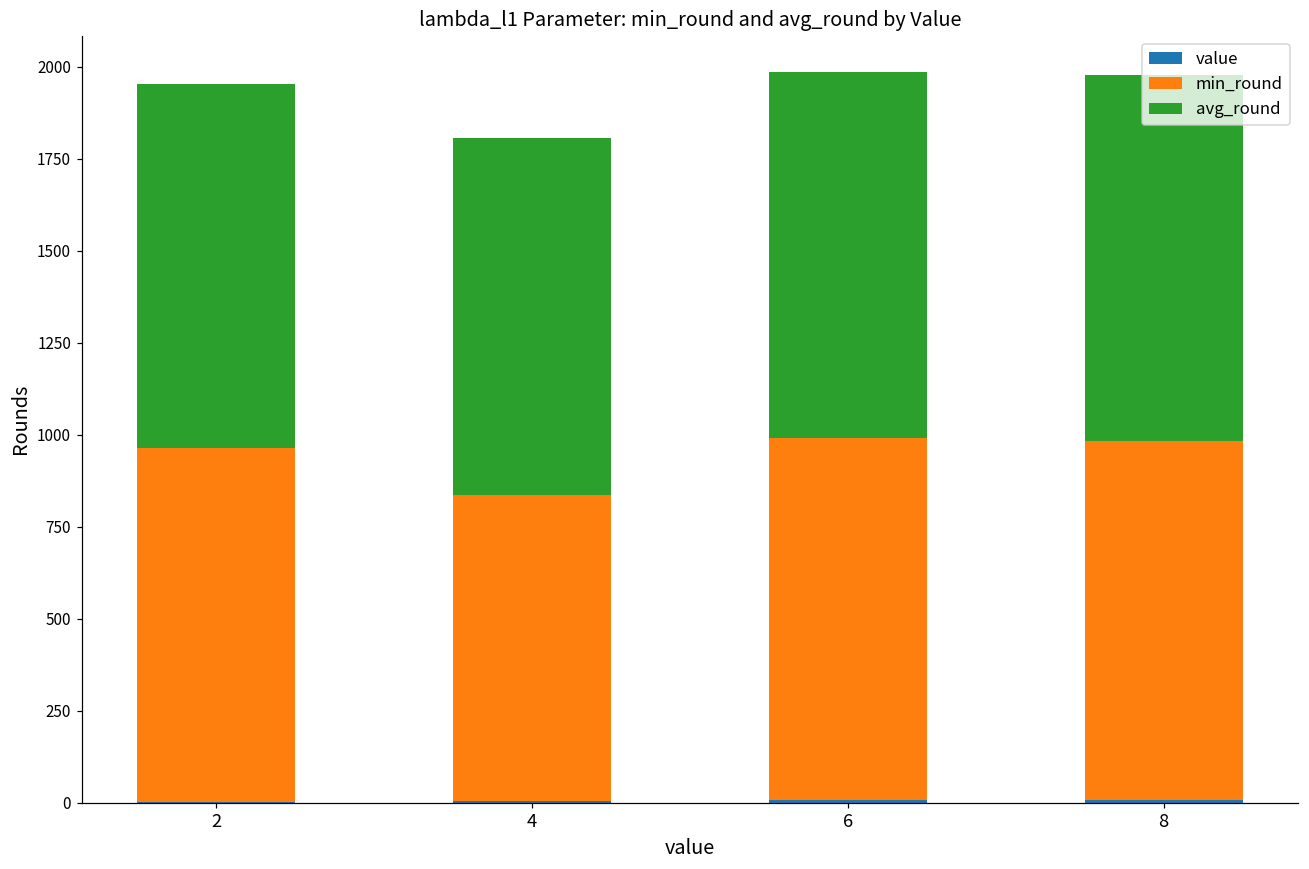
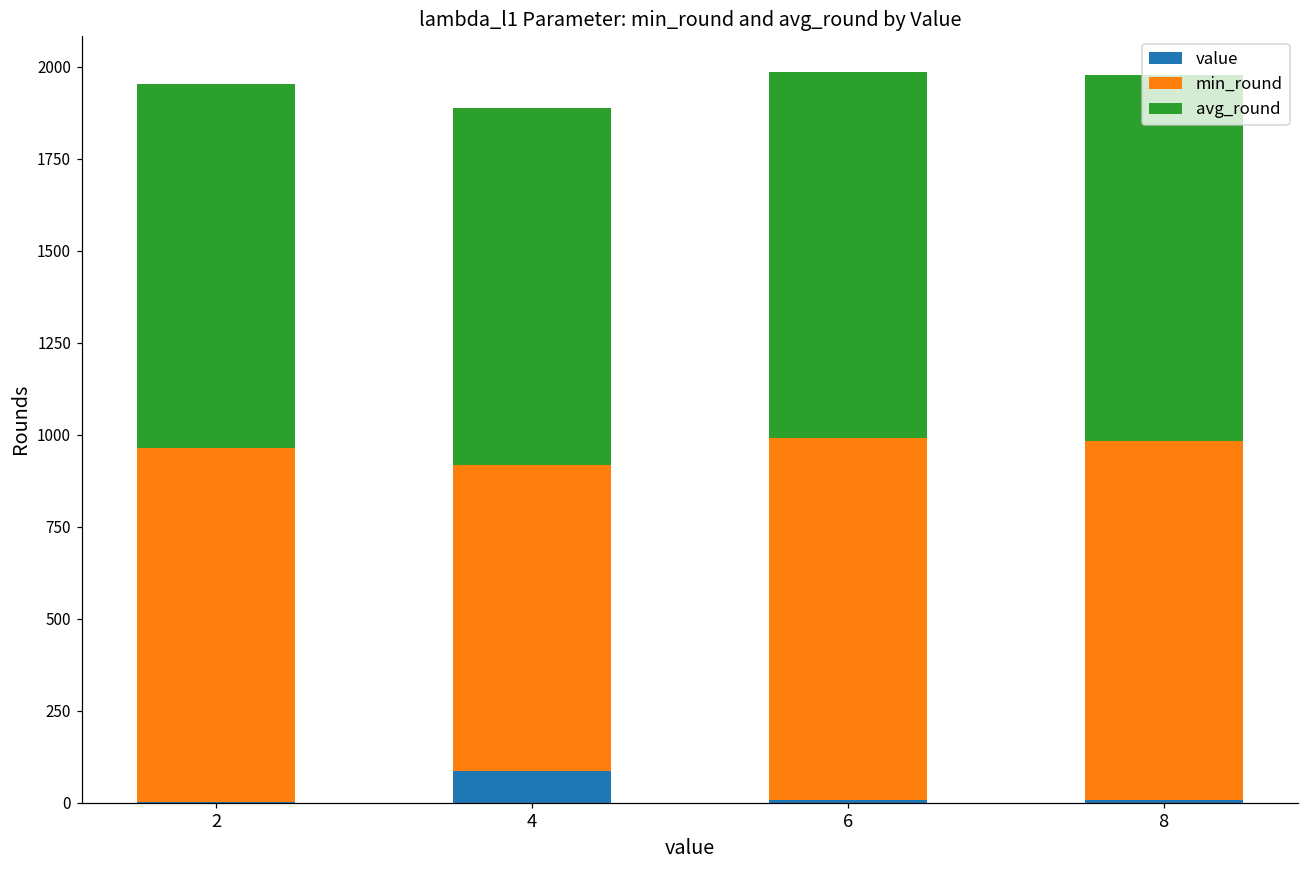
value, 4: 0 -> 90
